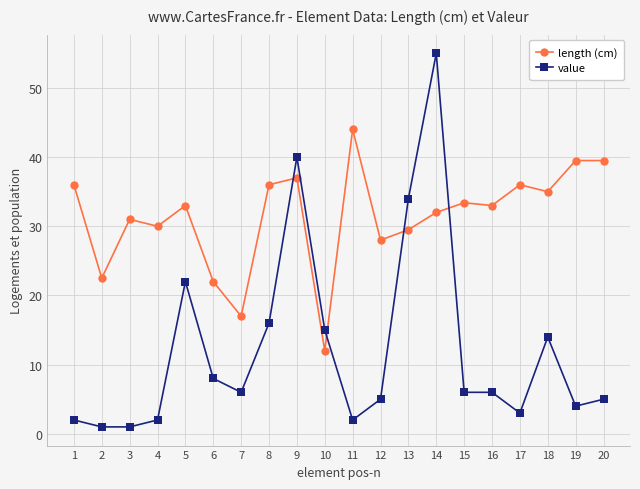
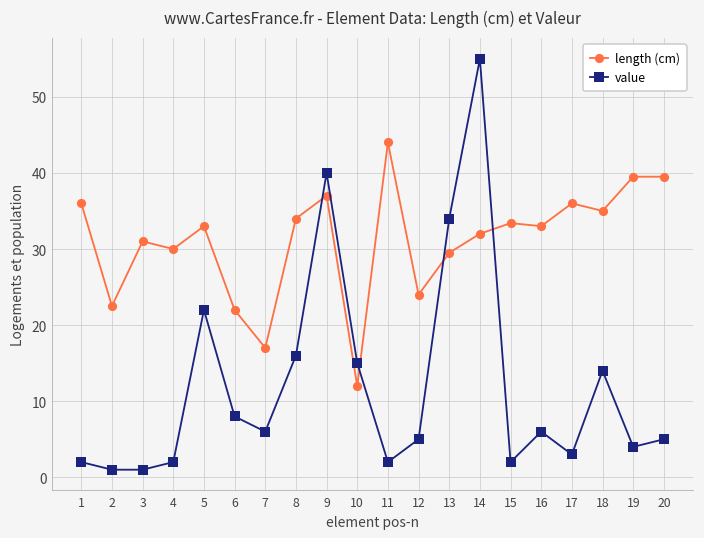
length (cm), 8: 36 -> 34
length (cm), 12: 28 -> 24
value, 15: 6 -> 2
